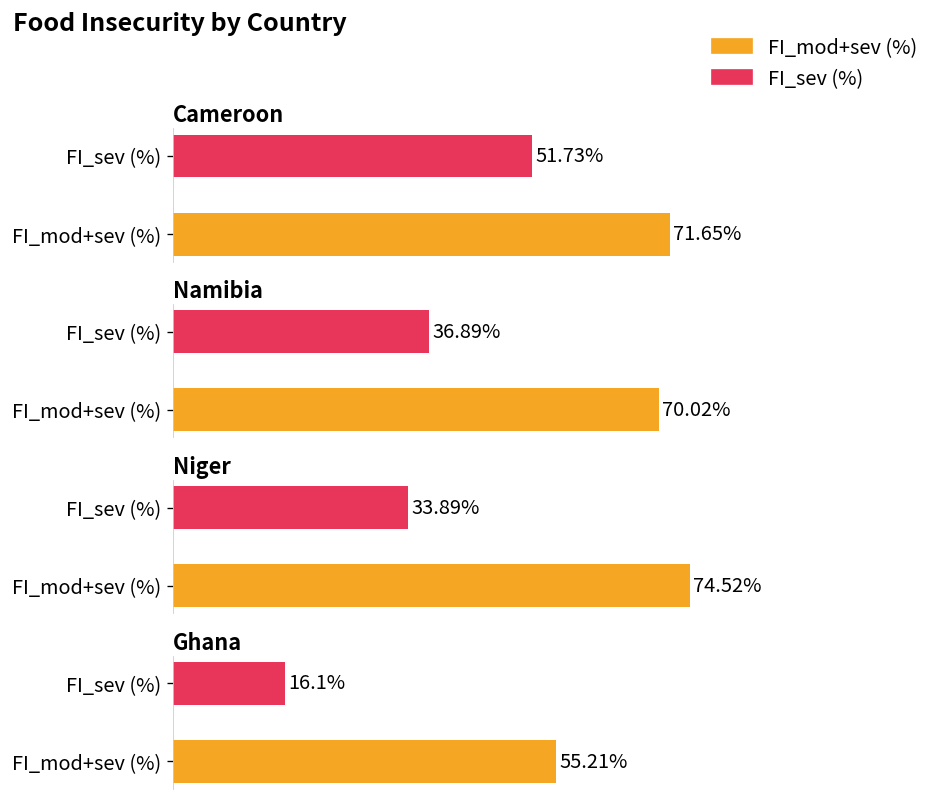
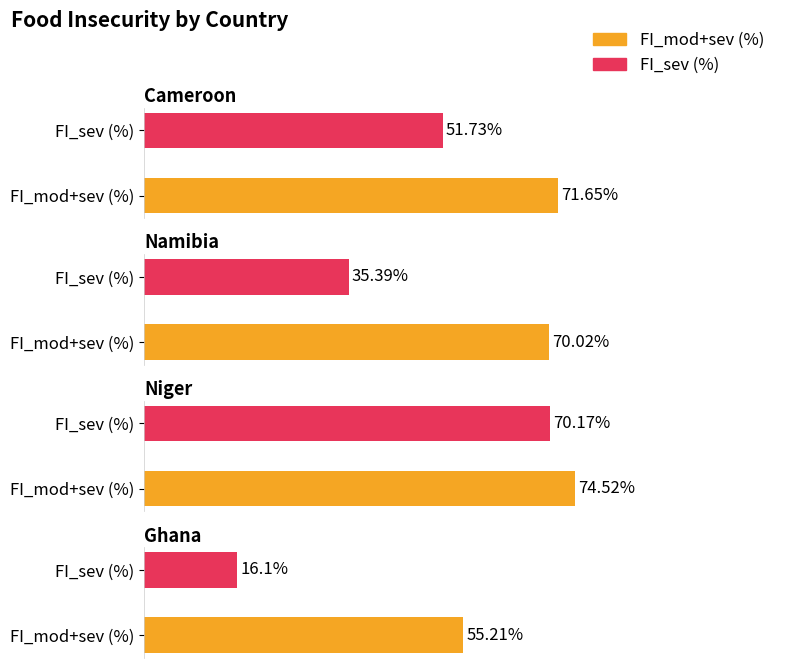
Namibia, FI_sev (%): 36.89% -> 35.39%
Niger, FI_sev (%): 33.89% -> 70.17%
